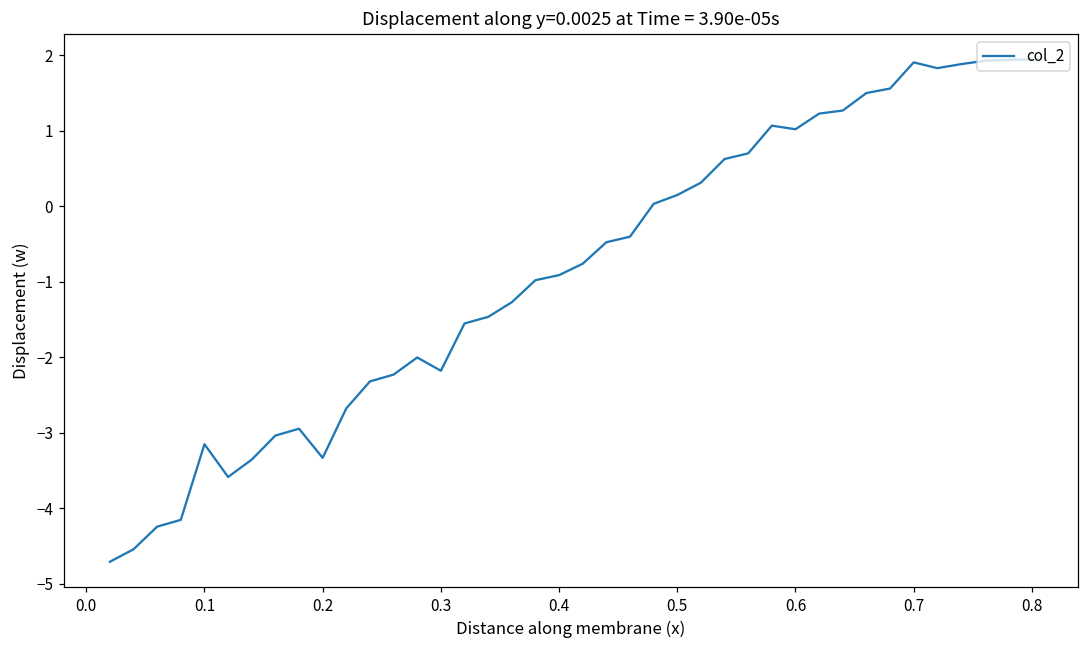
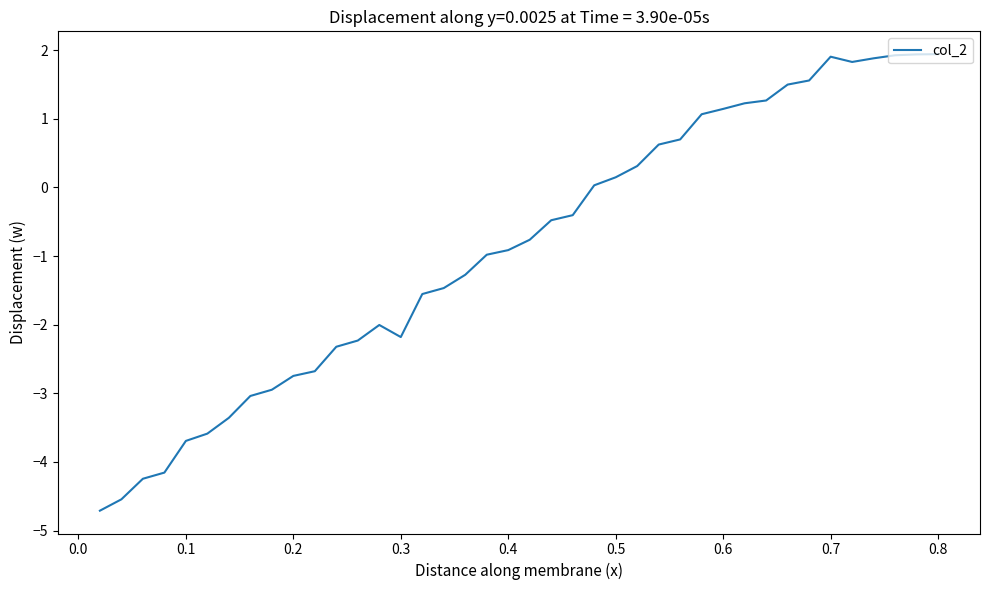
0.1: -3.2 -> -3.7
0.2: -3.3 -> -2.7
0.6: 1.0 -> 1.1
